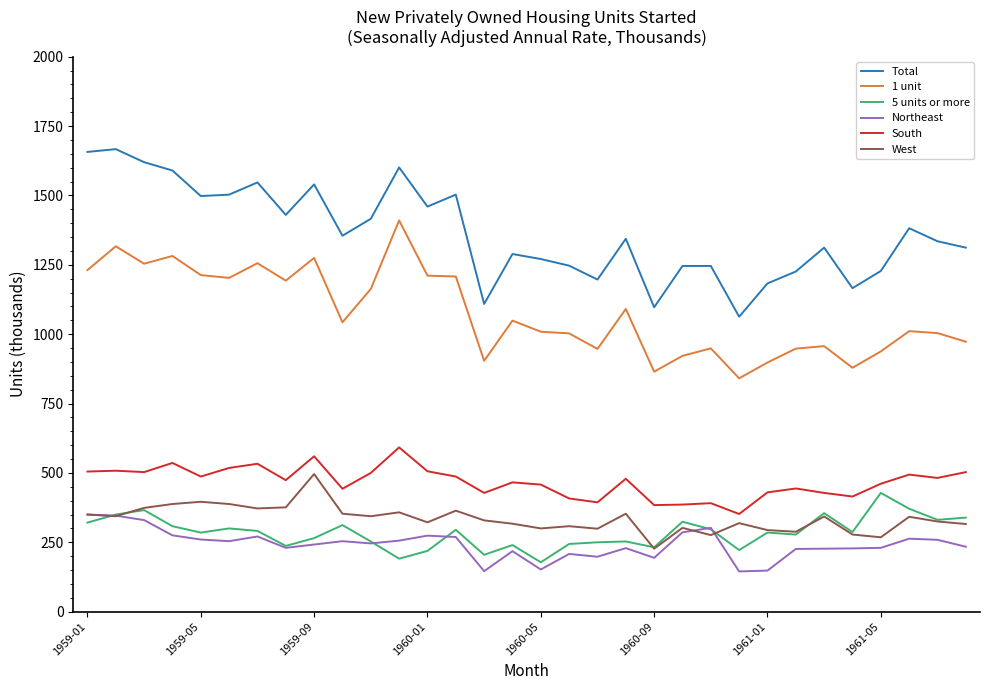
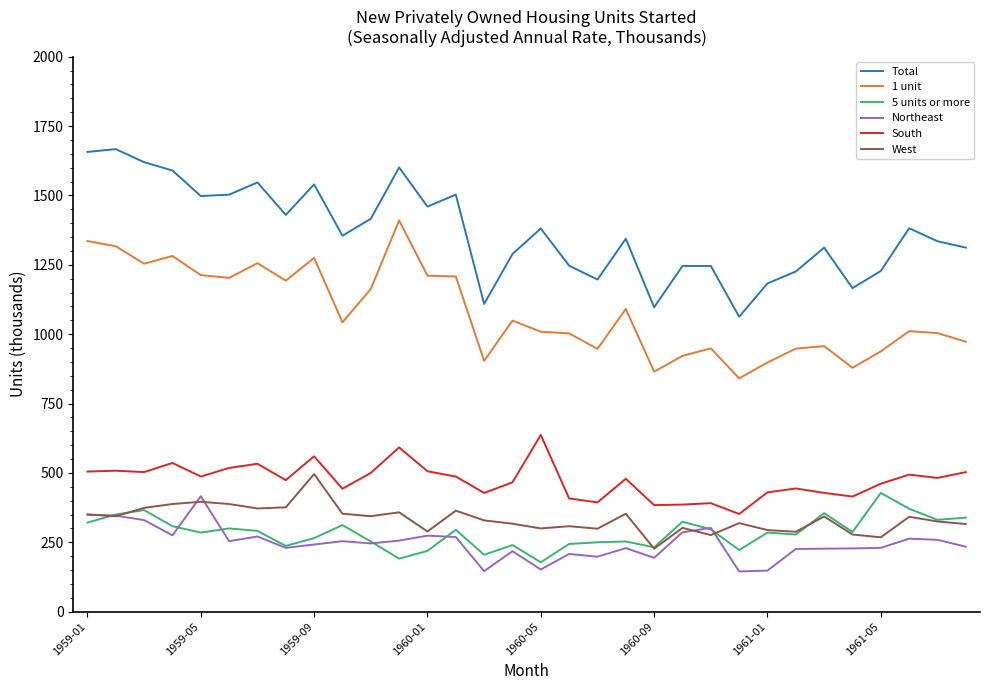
1 unit, 1959-01: 1230 -> 1340
Northeast, 1959-05: 260 -> 420
West, 1960-01: 320 -> 290
Total, 1960-05: 1270 -> 1380
South, 1960-05: 460 -> 640
